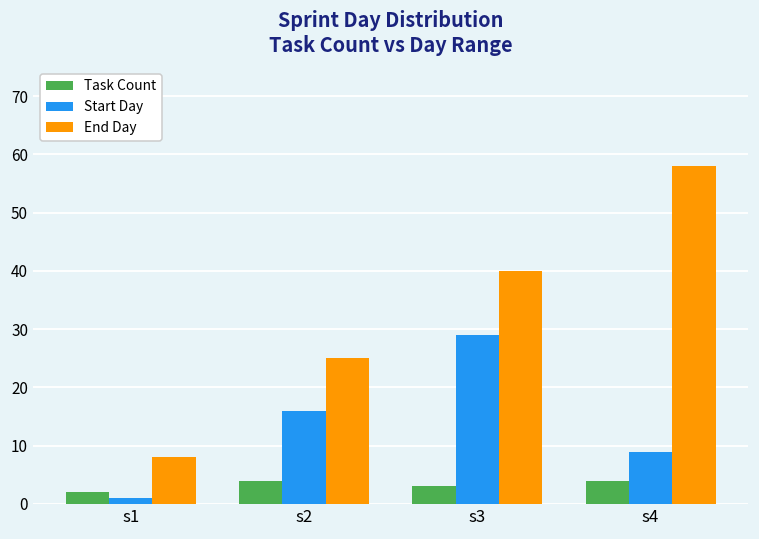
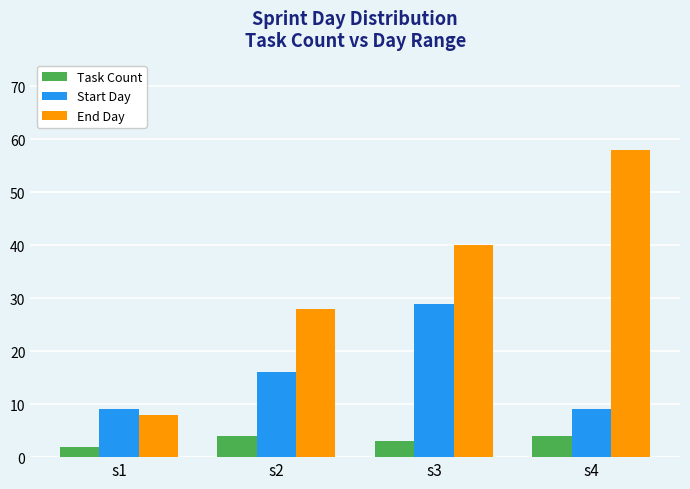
Start Day, s1: 1 -> 9
End Day, s2: 25 -> 28
